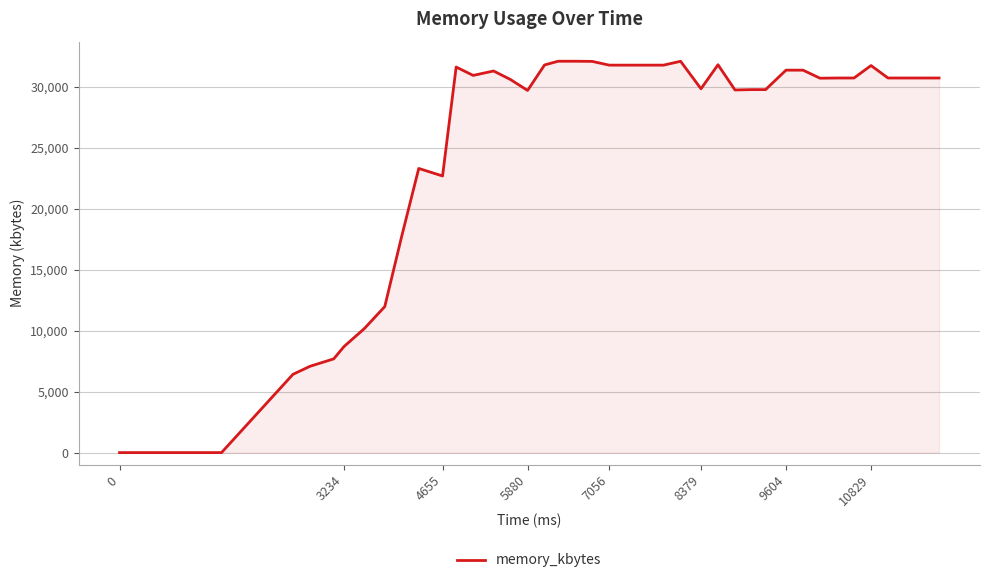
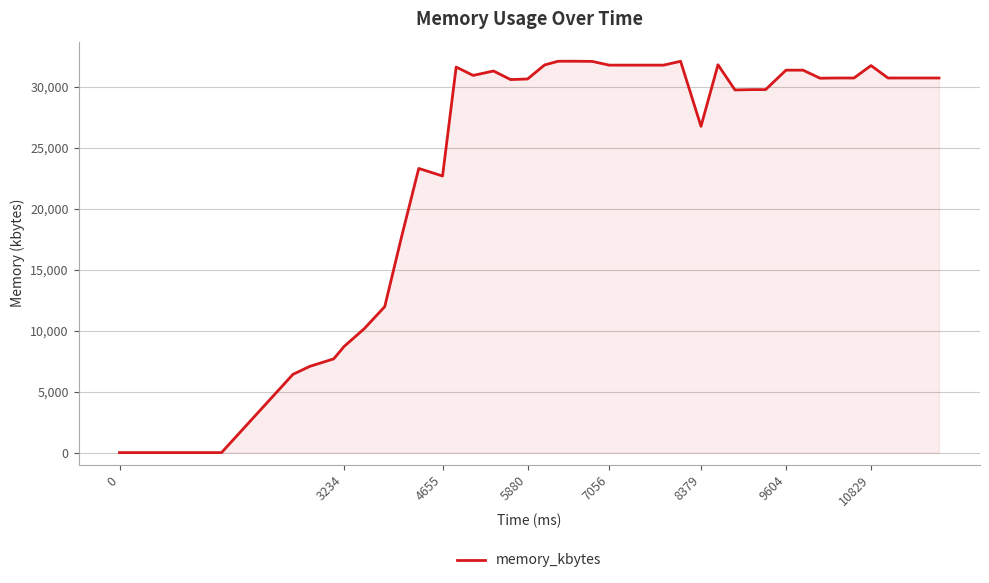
5880: 29,700 -> 30,700
8379: 29,900 -> 26,800
